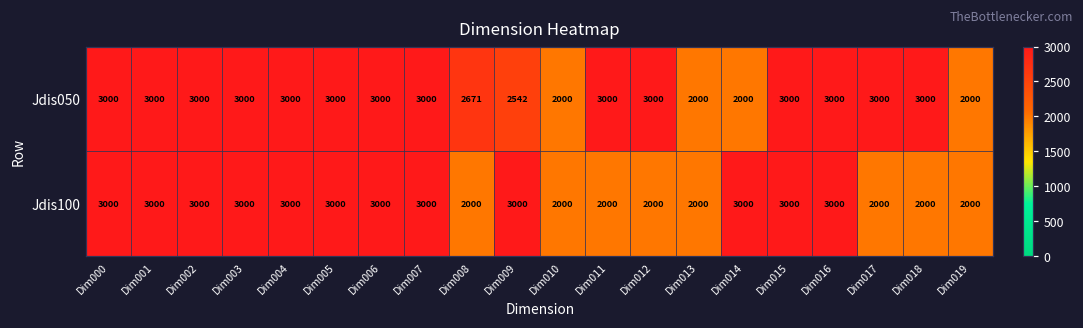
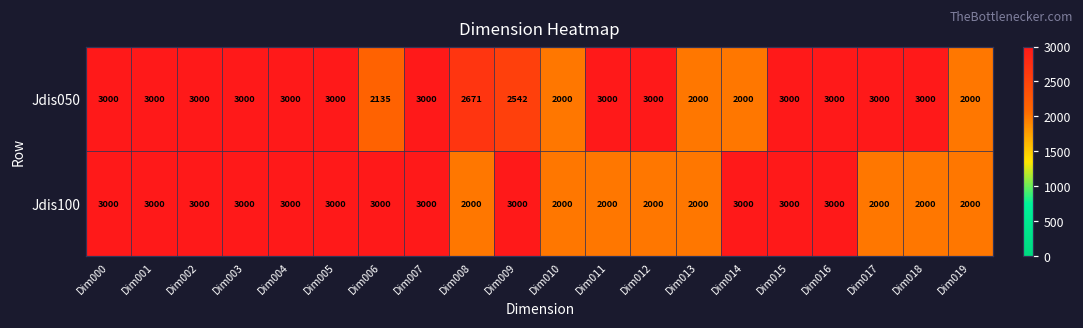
Jdis050, Dim006: 3000 -> 2135
